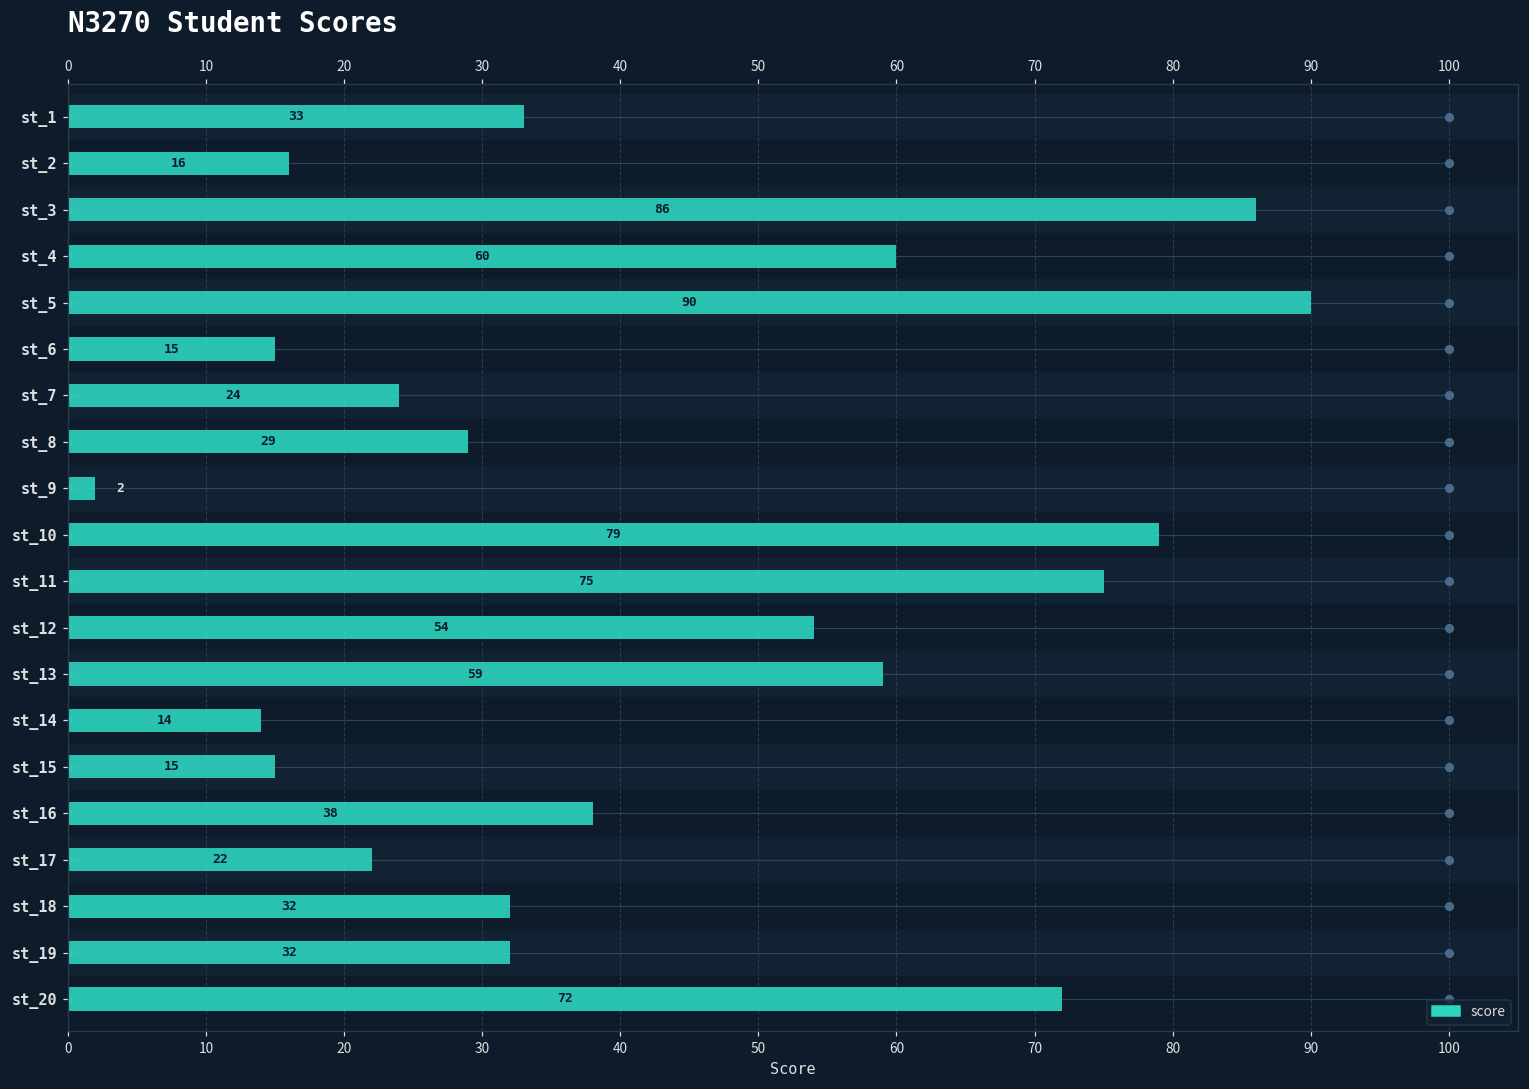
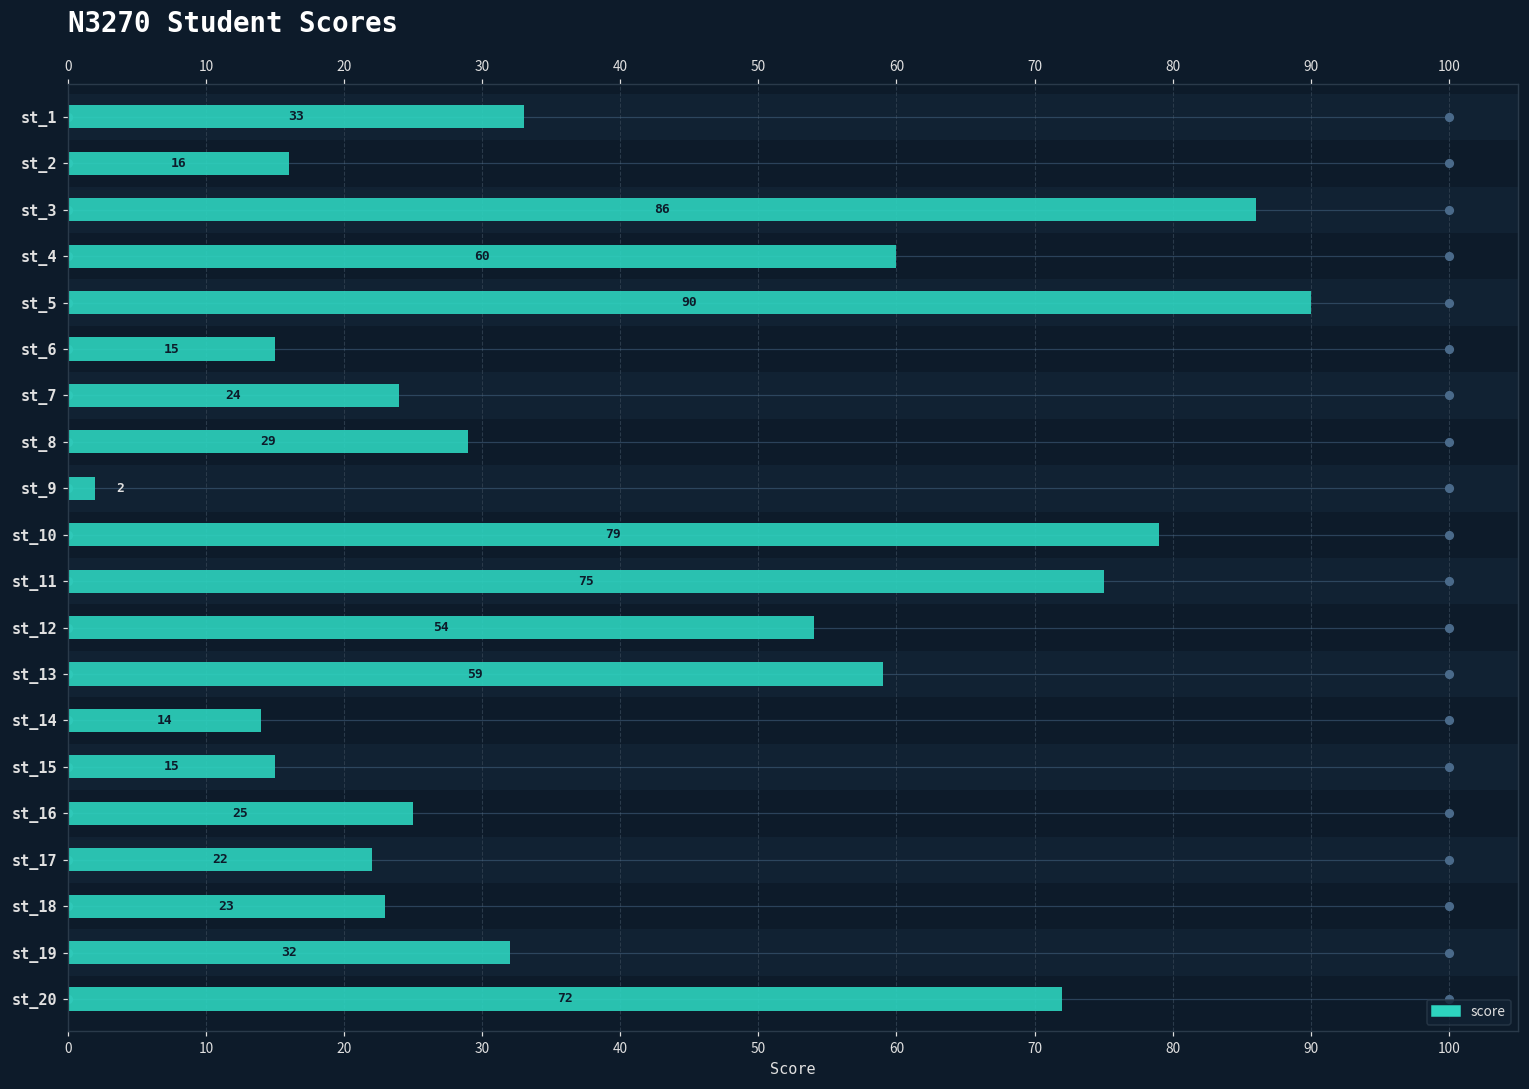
score, st_16: 38 -> 25
score, st_18: 32 -> 23
